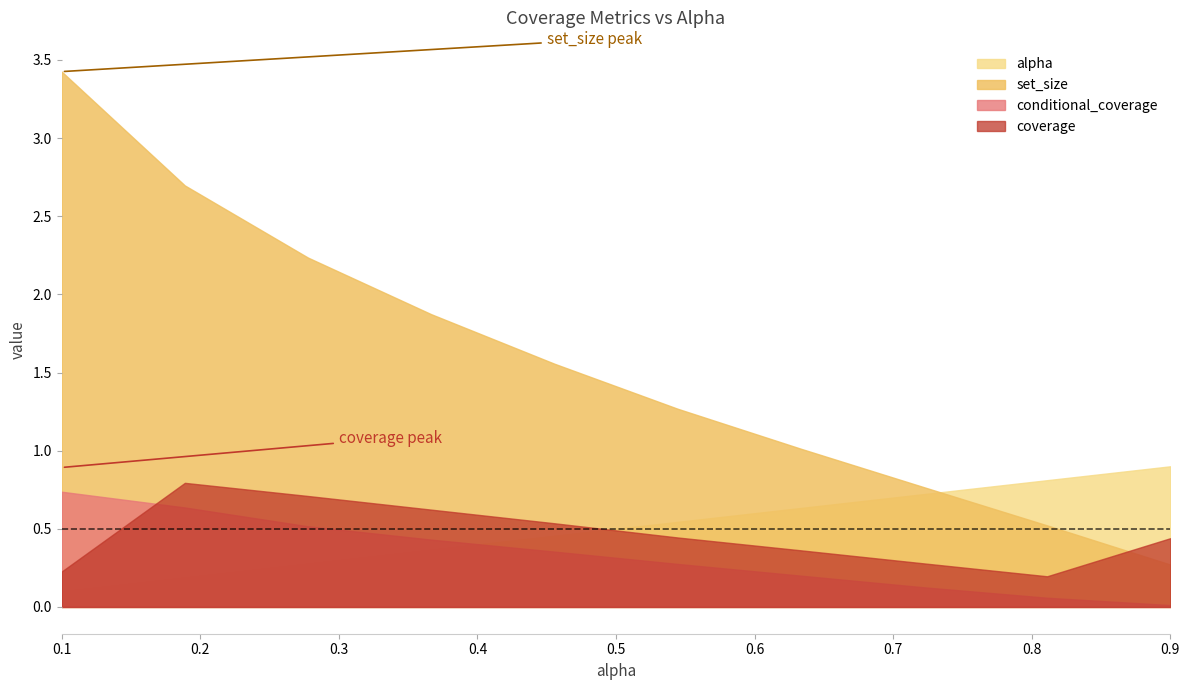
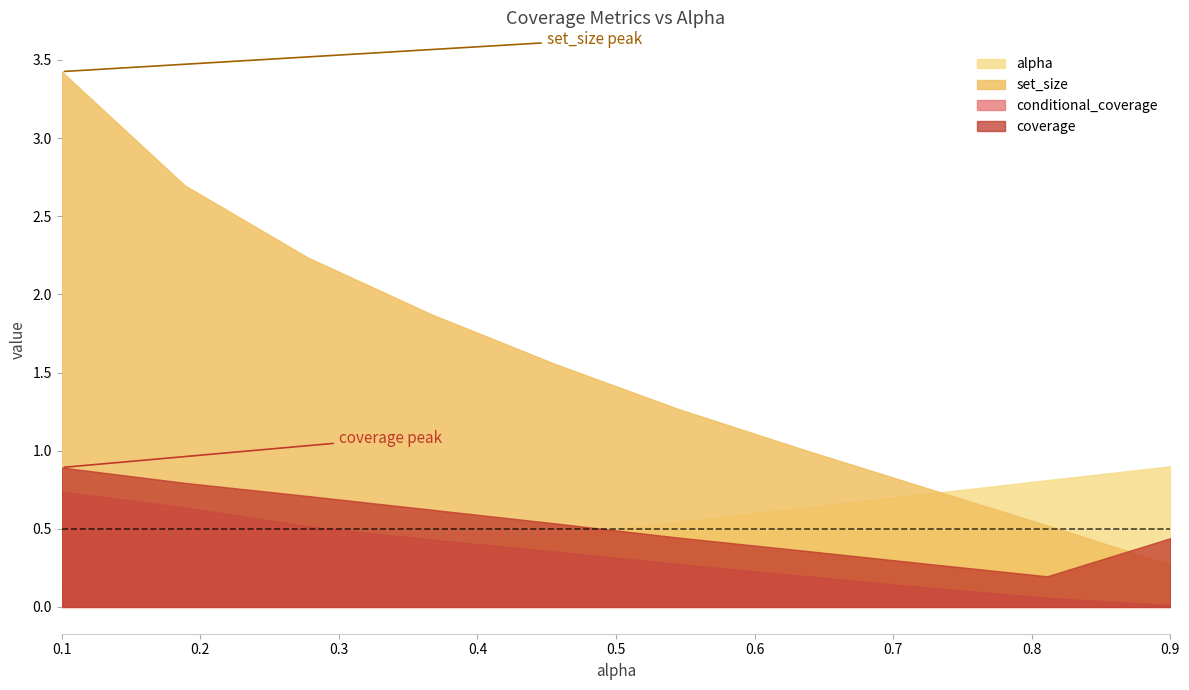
coverage, 0.1: 0.23 -> 0.89
